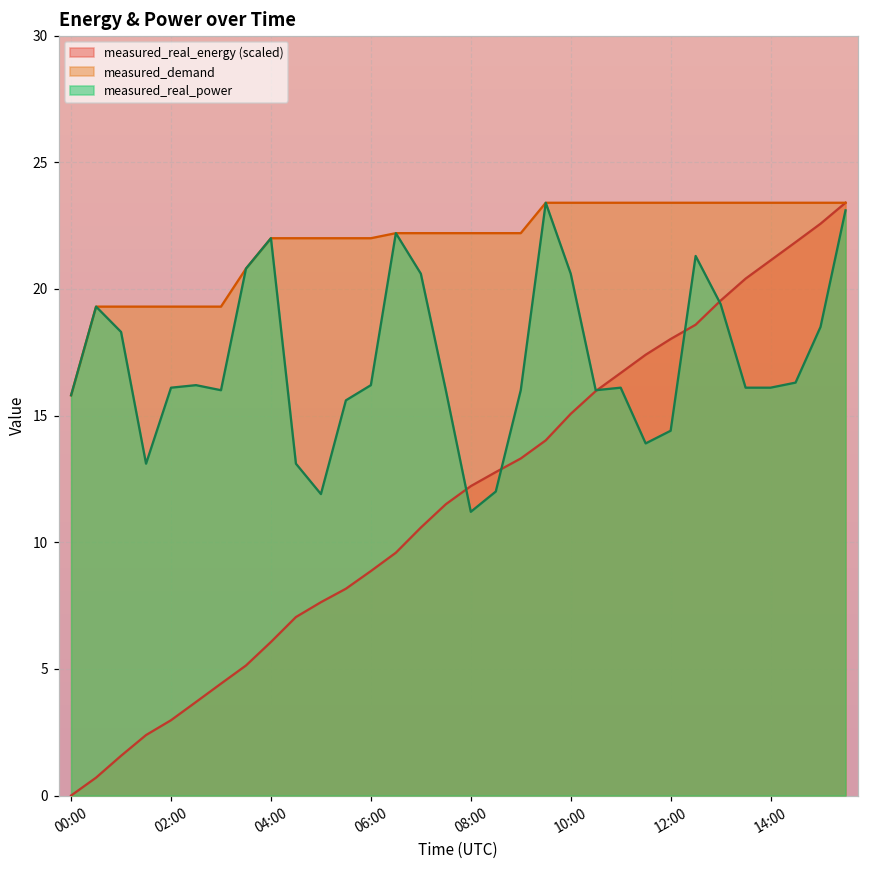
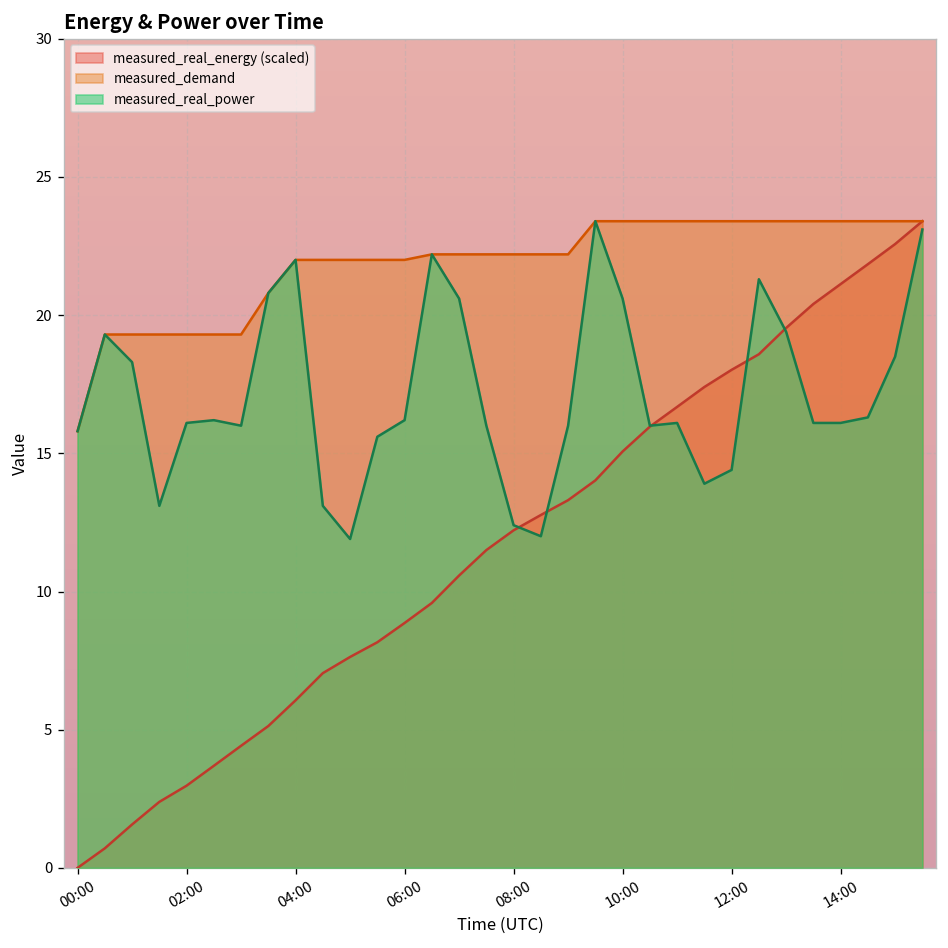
measured_real_power, 08:00: 11.2 -> 12.4
